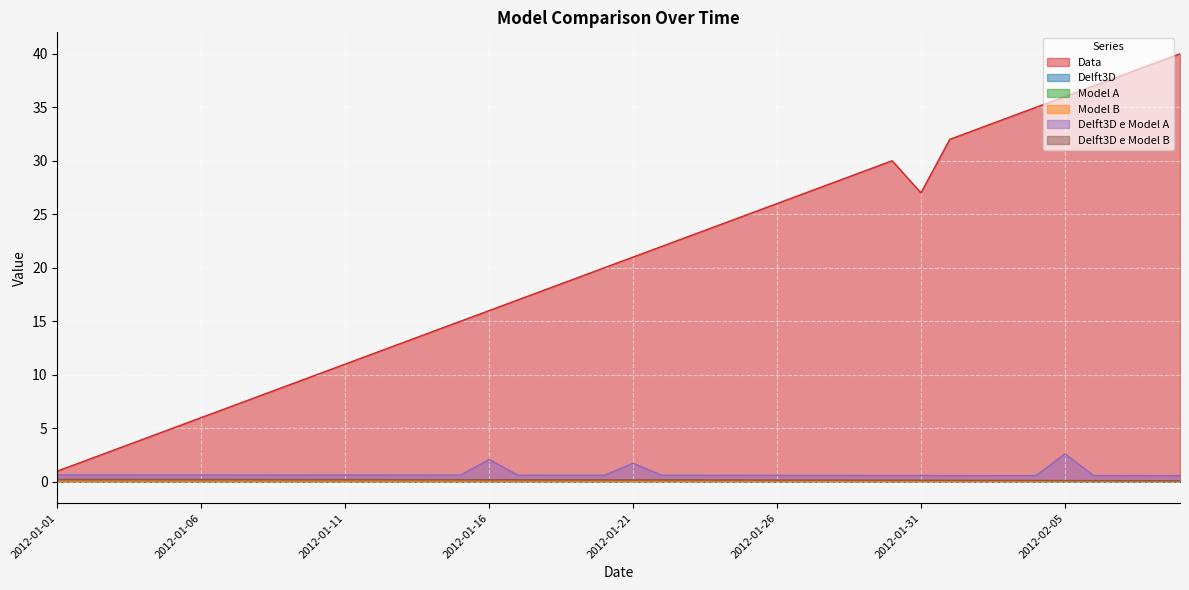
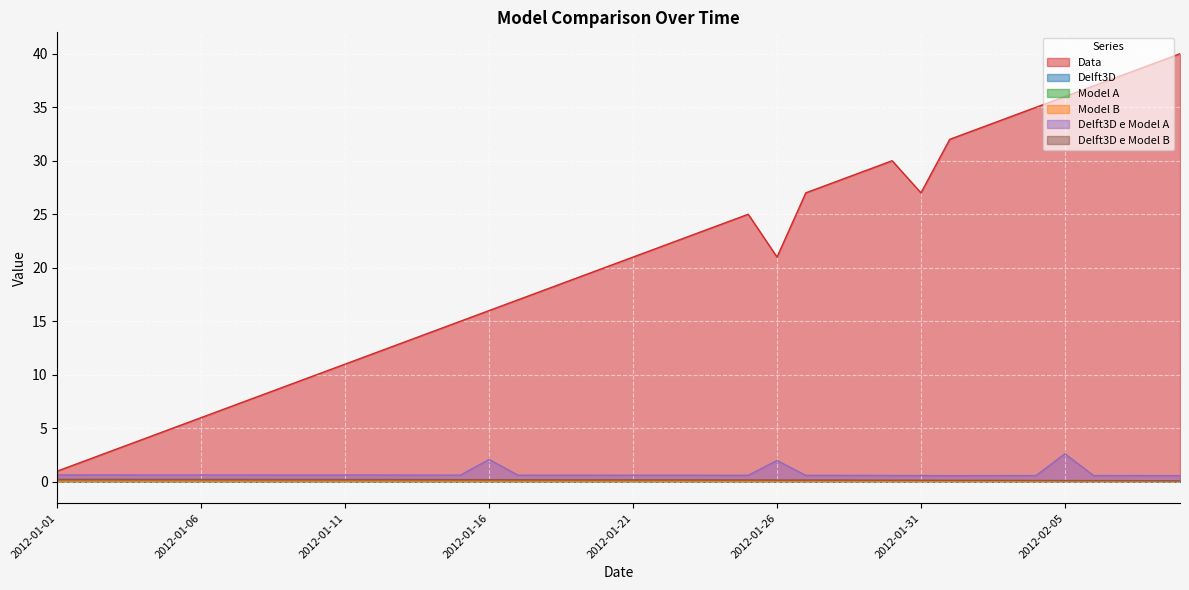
Delft3D e Model A, 2012-01-21: 1.7 -> 0.6
Data, 2012-01-26: 26 -> 21
Delft3D e Model A, 2012-01-26: 0.6 -> 2.0
